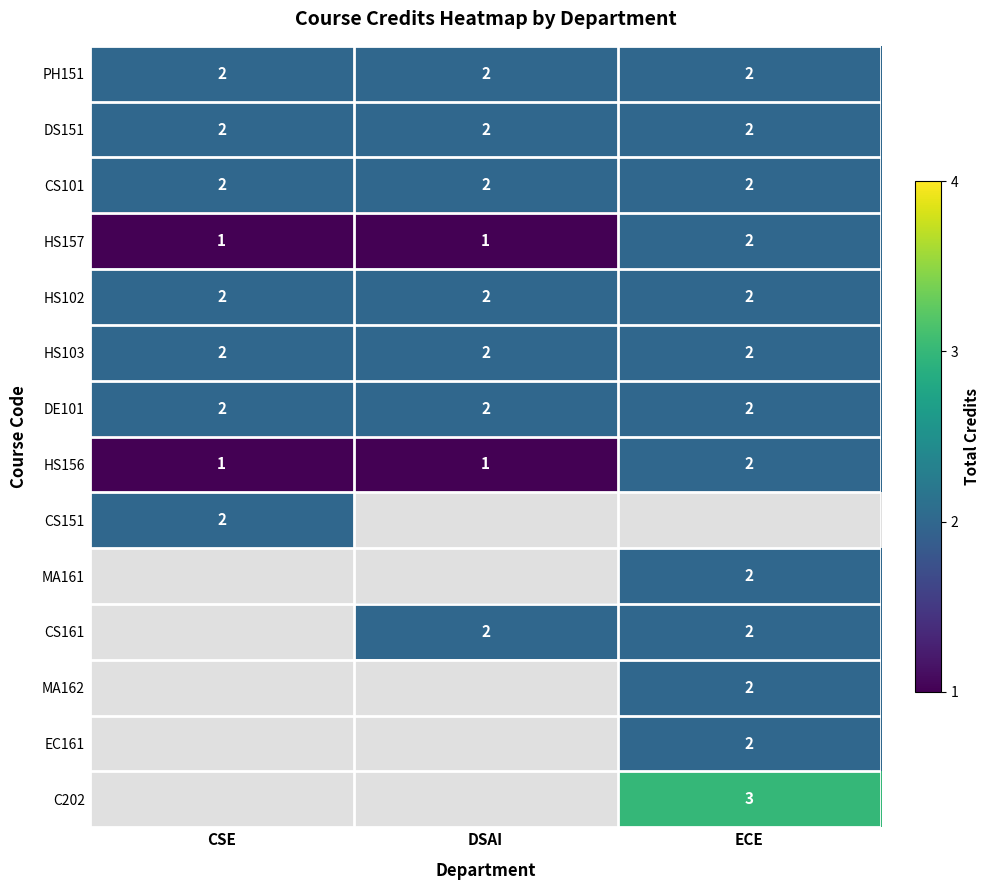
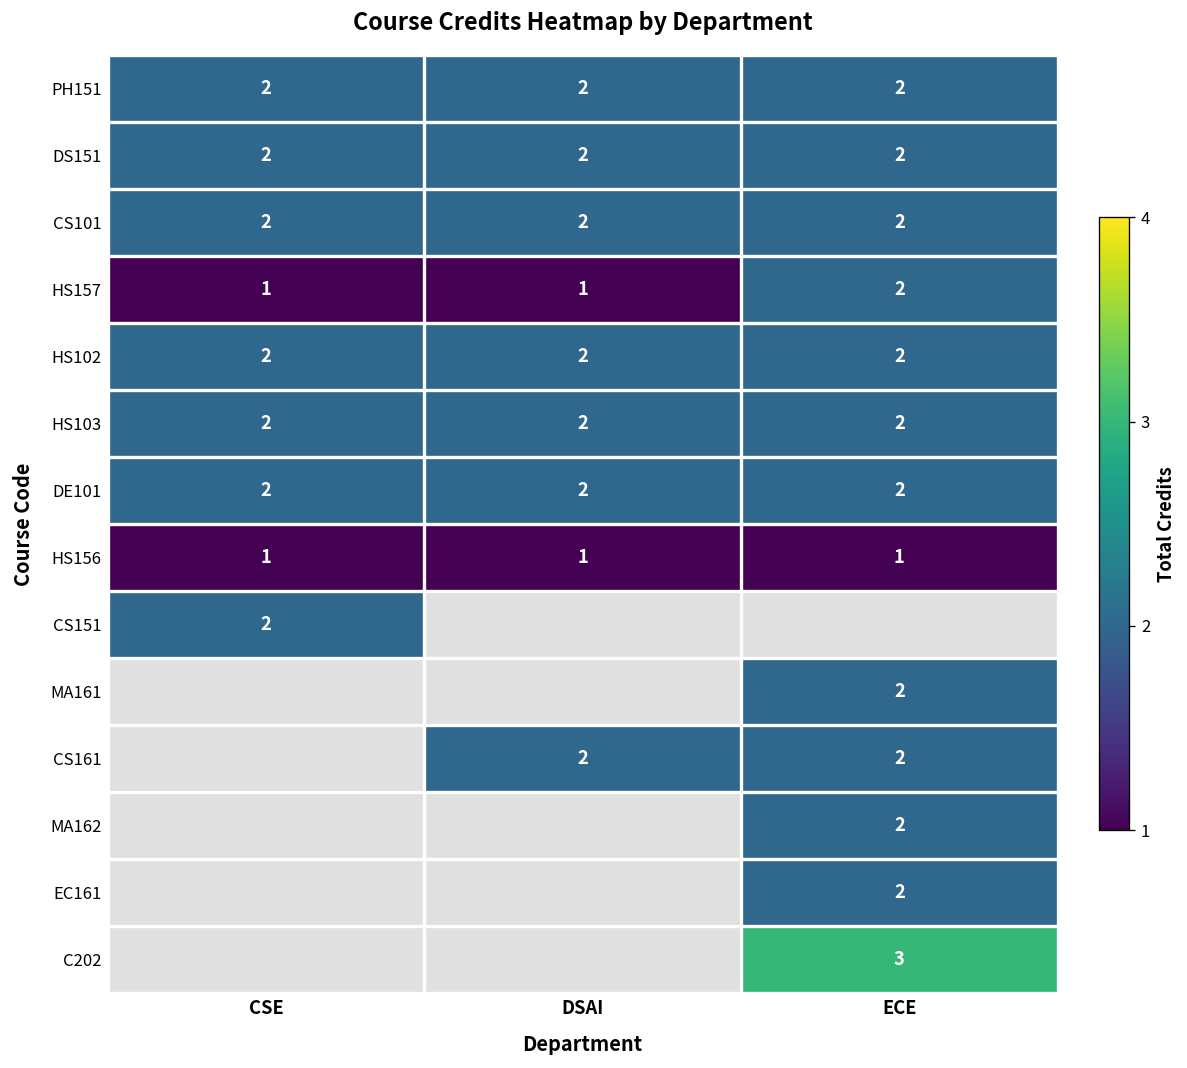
HS156, ECE: 2 -> 1
